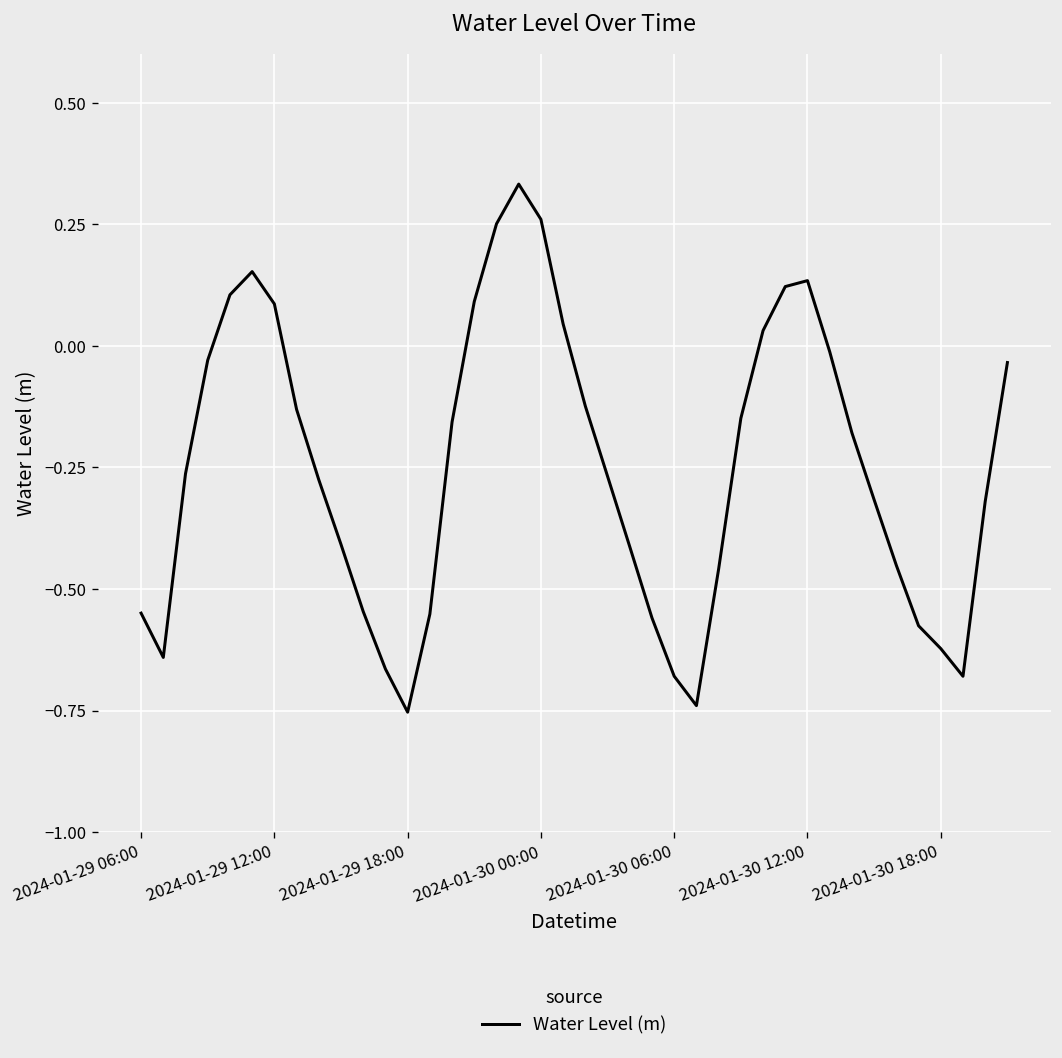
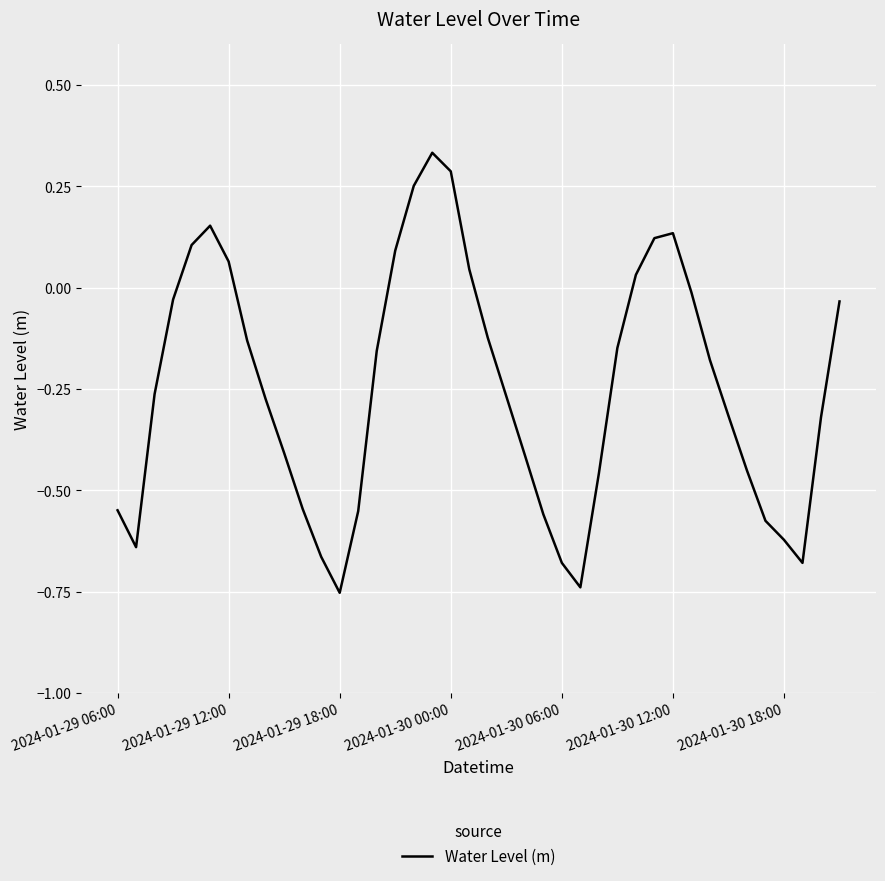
2024-01-29 12:00: 0.09 -> 0.06
2024-01-30 00:00: 0.26 -> 0.29
